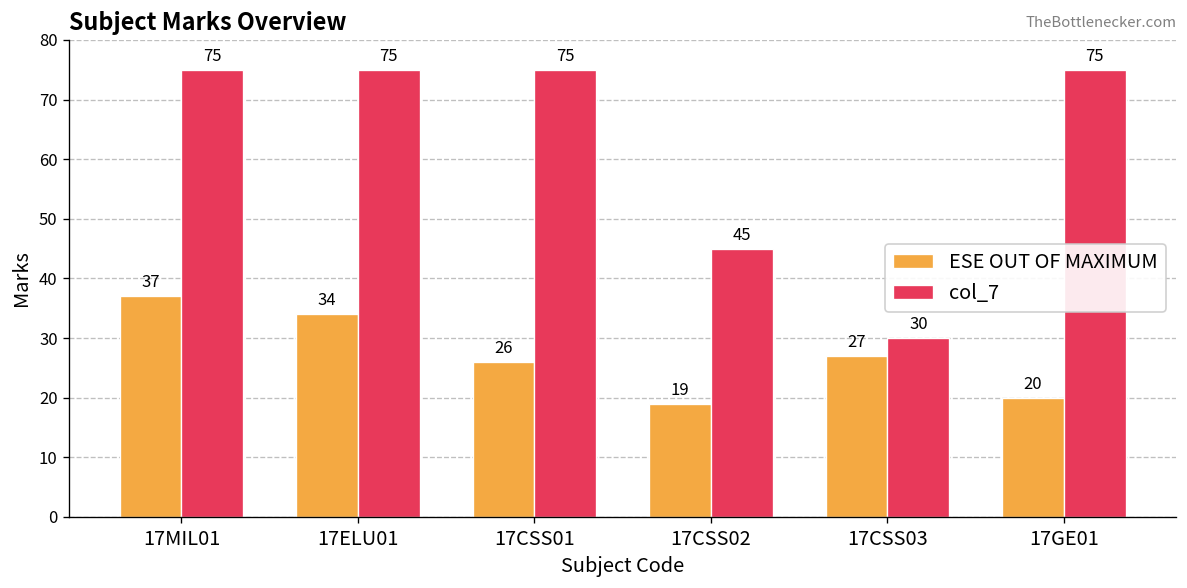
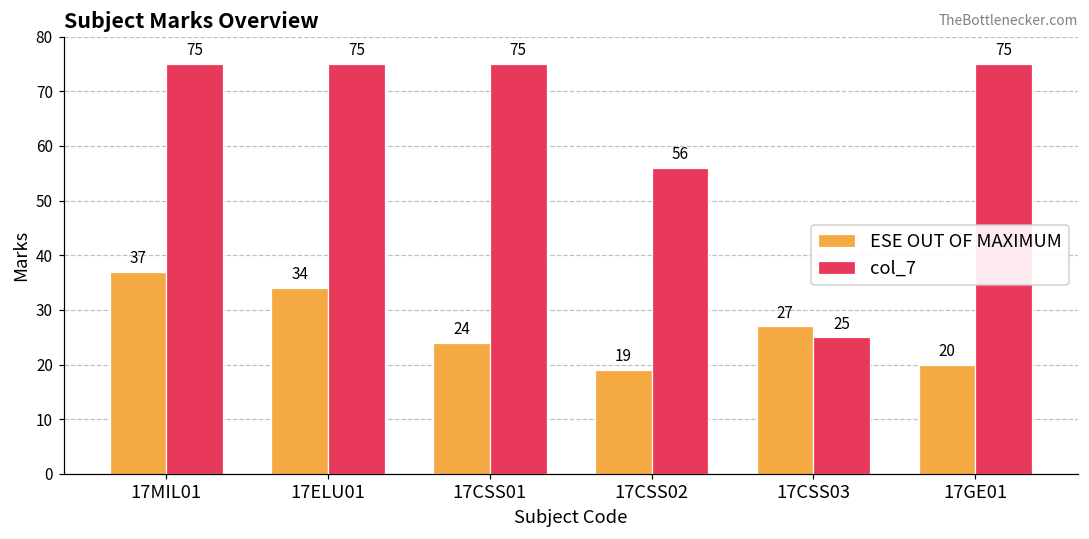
ESE OUT OF MAXIMUM, 17CSS01: 26 -> 24
col_7, 17CSS02: 45 -> 56
col_7, 17CSS03: 30 -> 25
